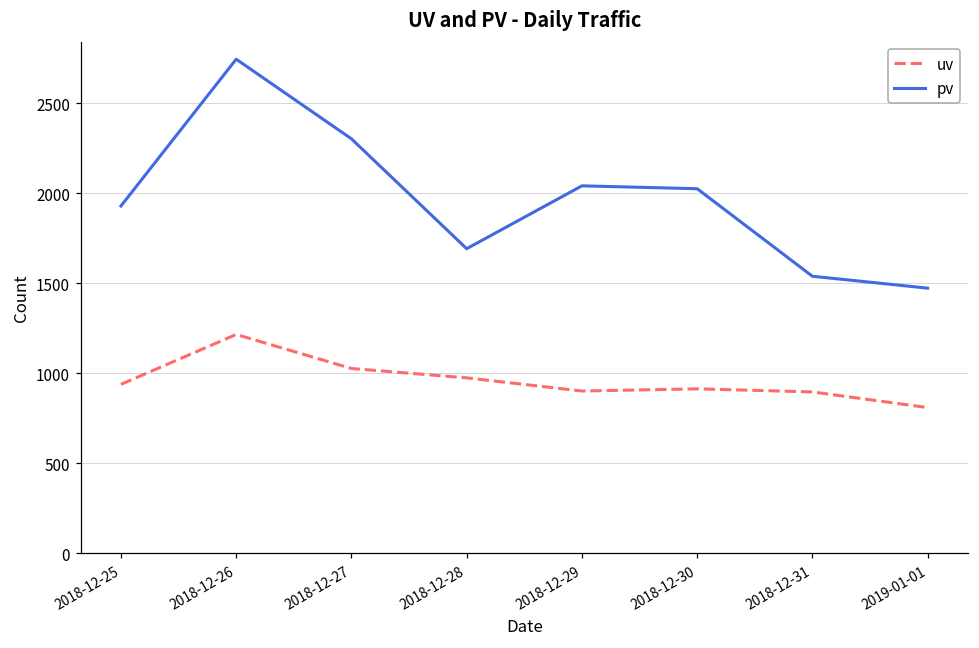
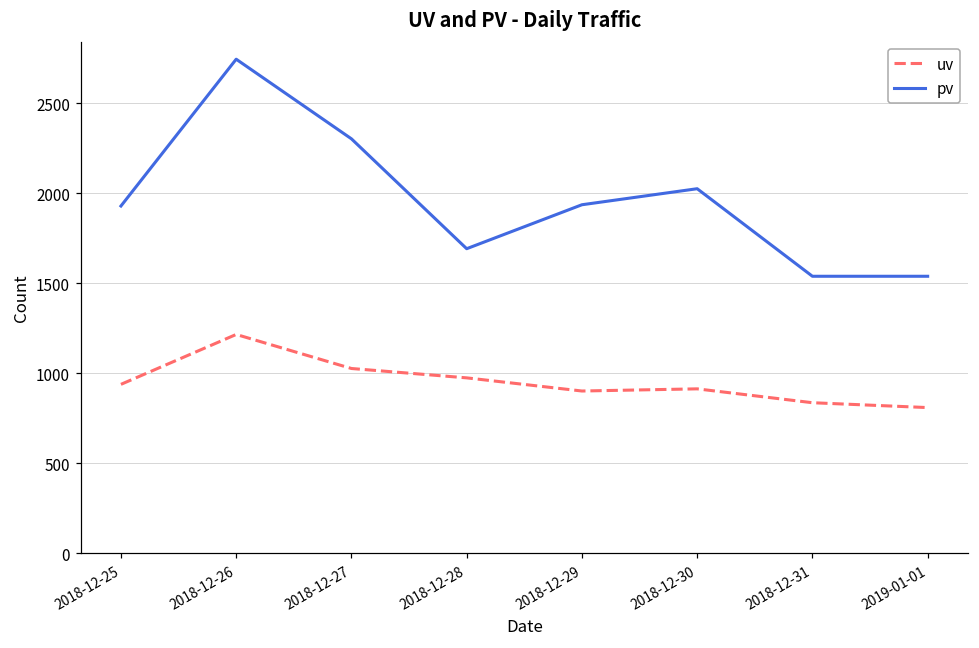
pv, 2018-12-29: 2040 -> 1940
uv, 2018-12-31: 900 -> 840
pv, 2019-01-01: 1470 -> 1540
